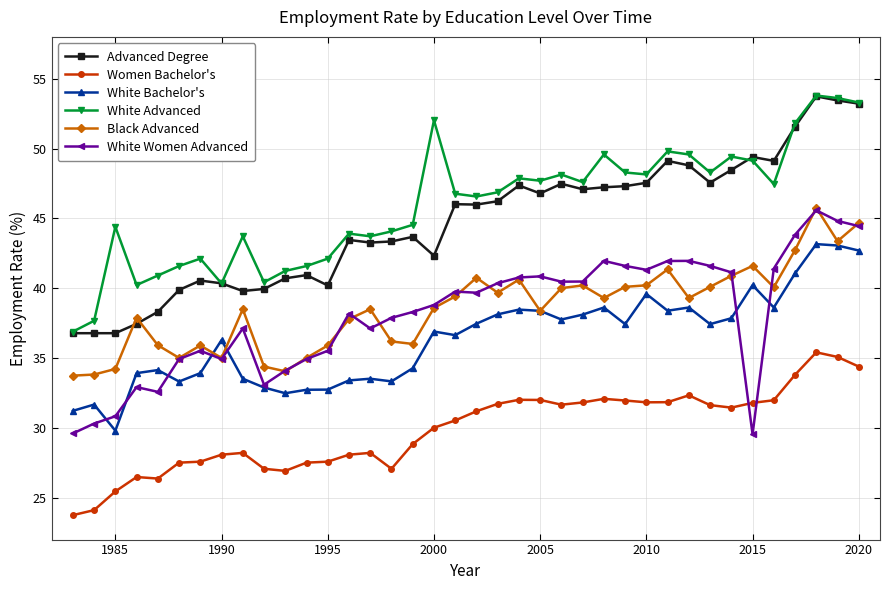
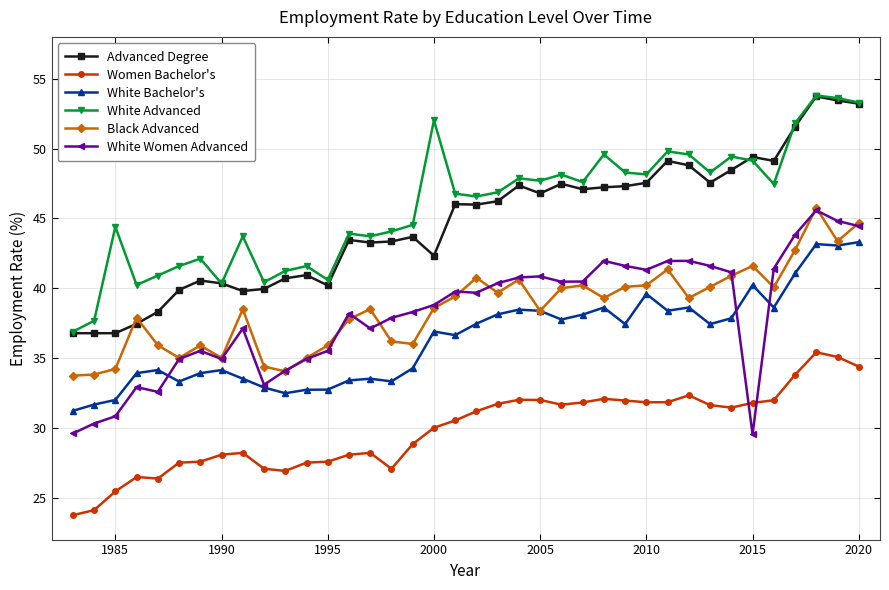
White Bachelor's, 1985: 29.8 -> 32.0
White Bachelor's, 1990: 36.3 -> 34.1
White Advanced, 1995: 42.1 -> 40.6
White Bachelor's, 2020: 42.7 -> 43.3
